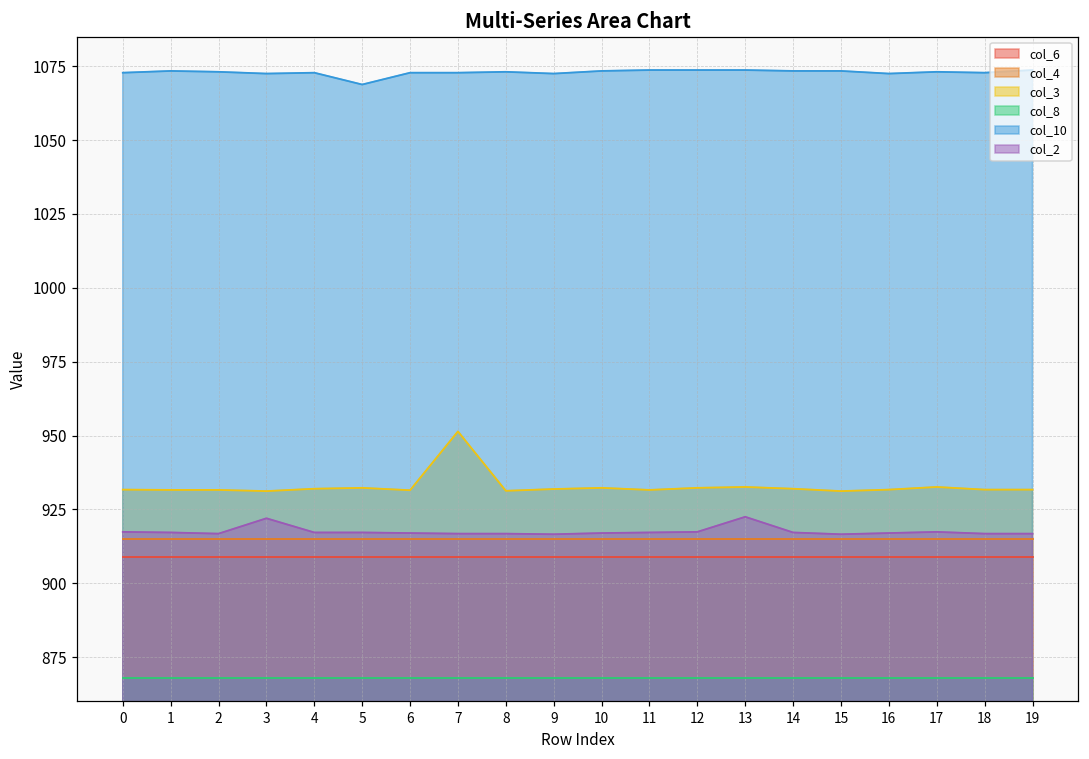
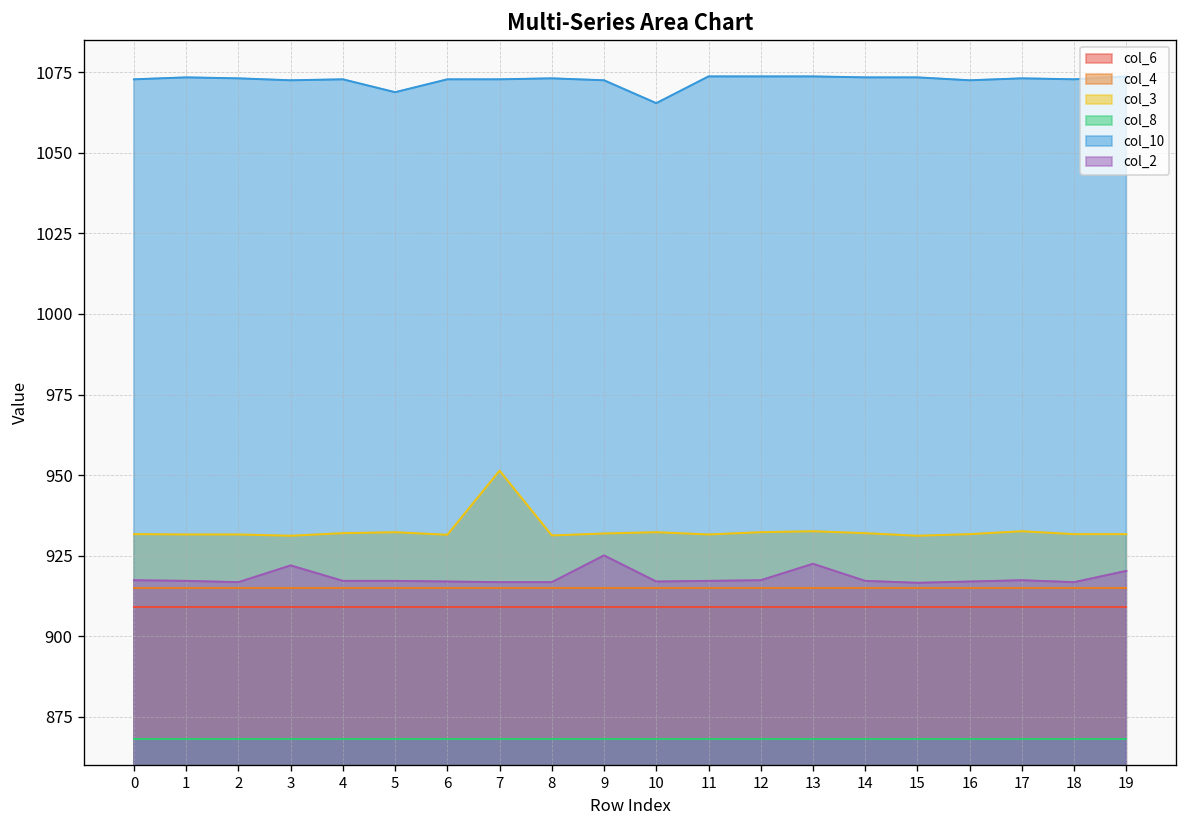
col_2, 9: 917 -> 925
col_10, 10: 1073 -> 1065
col_2, 19: 917 -> 920
